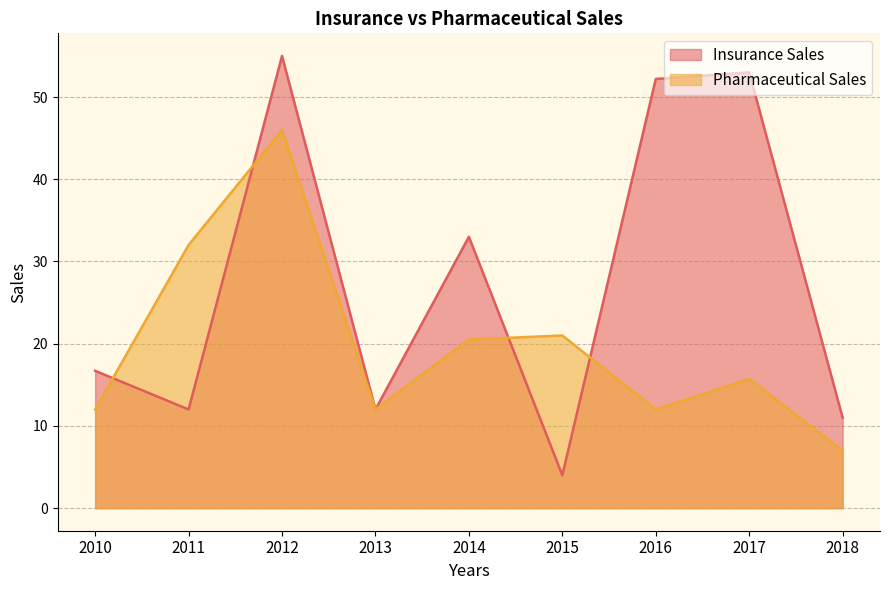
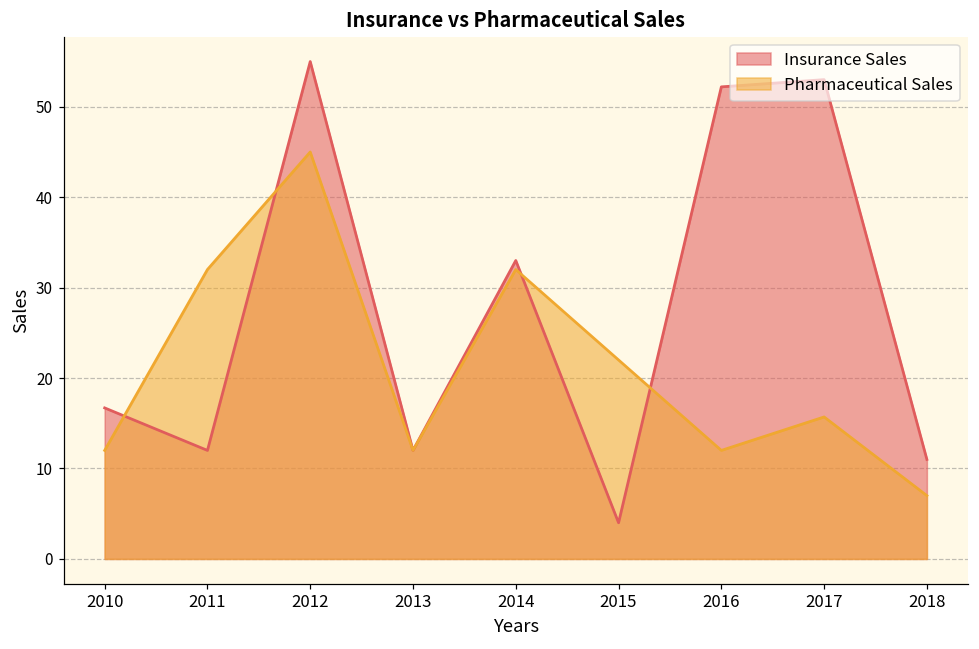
Pharmaceutical Sales, 2012: 46 -> 45
Pharmaceutical Sales, 2014: 21 -> 32
Pharmaceutical Sales, 2015: 21 -> 22
